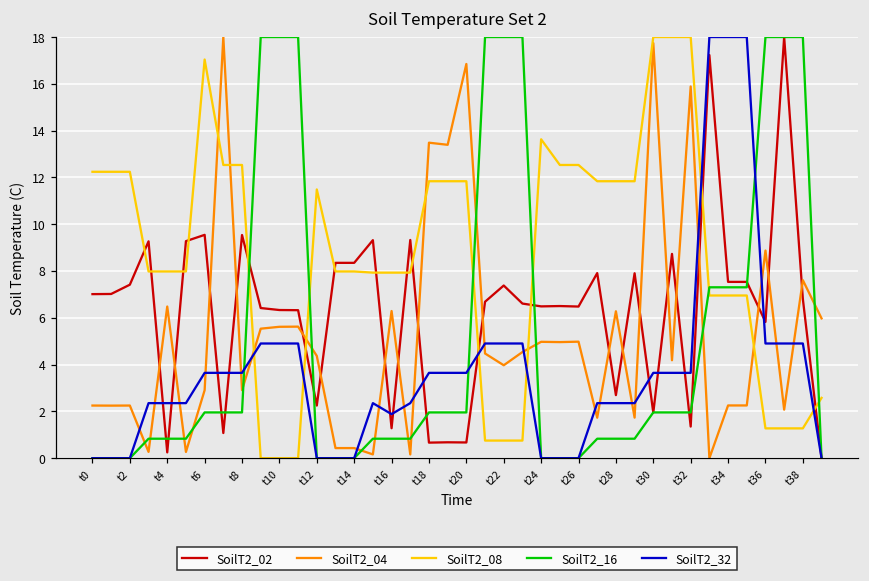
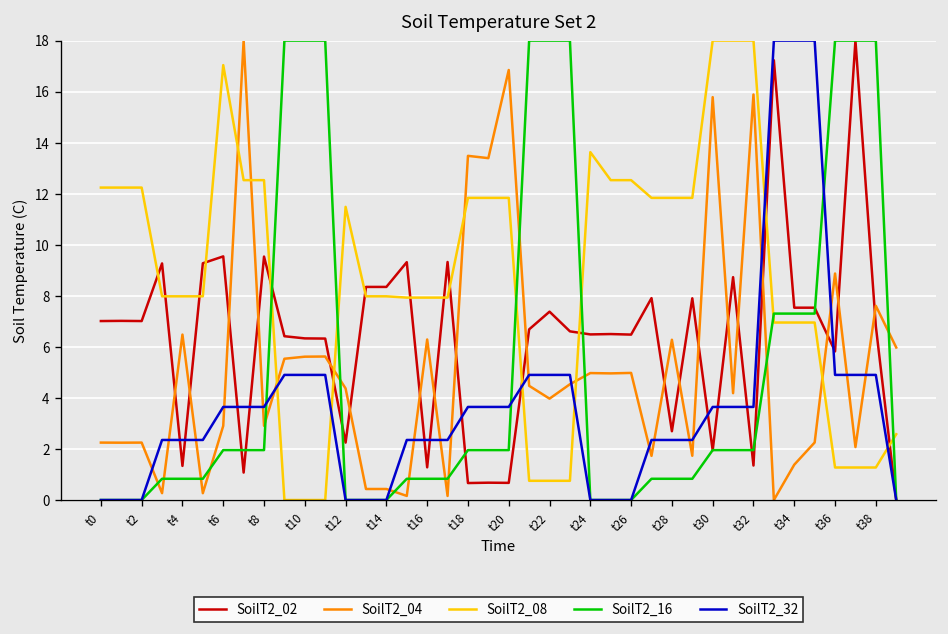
SoilT2_02, t2: 7.4 -> 7.0
SoilT2_02, t4: 0.2 -> 1.3
SoilT2_32, t16: 1.9 -> 2.4
SoilT2_04, t30: 17.7 -> 15.8
SoilT2_04, t34: 2.3 -> 1.4
